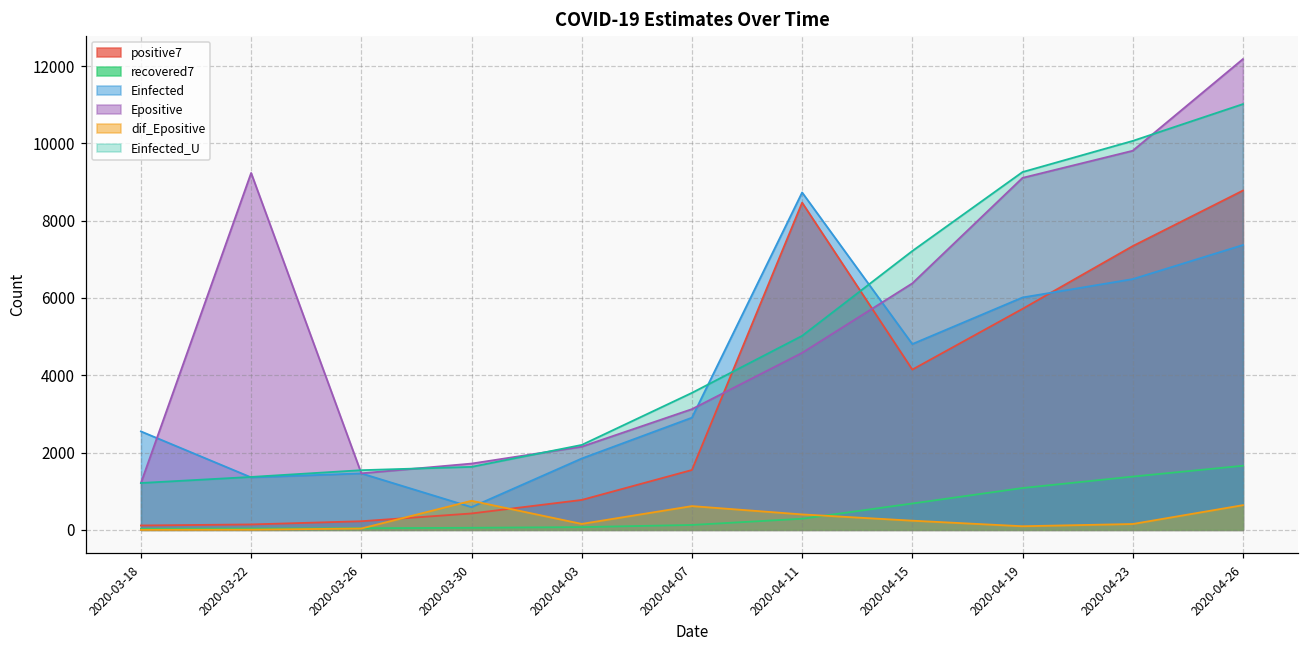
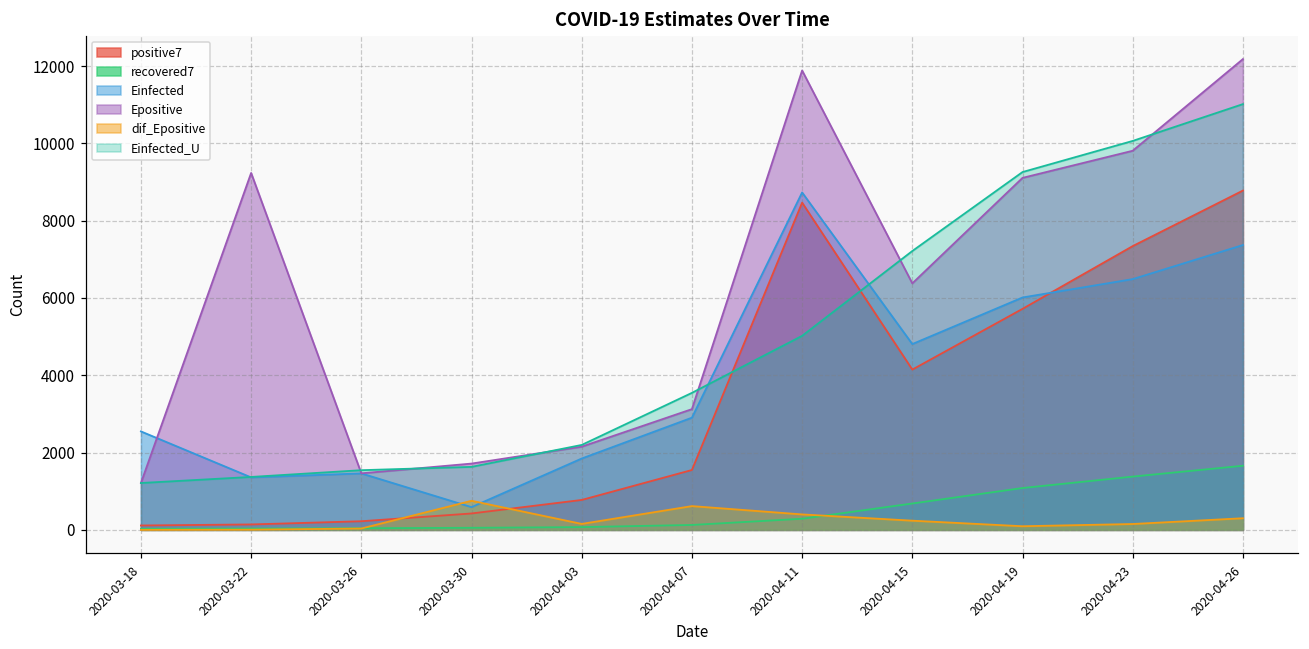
Epositive, 2020-04-11: 4600 -> 11900
dif_Epositive, 2020-04-26: 600 -> 300
